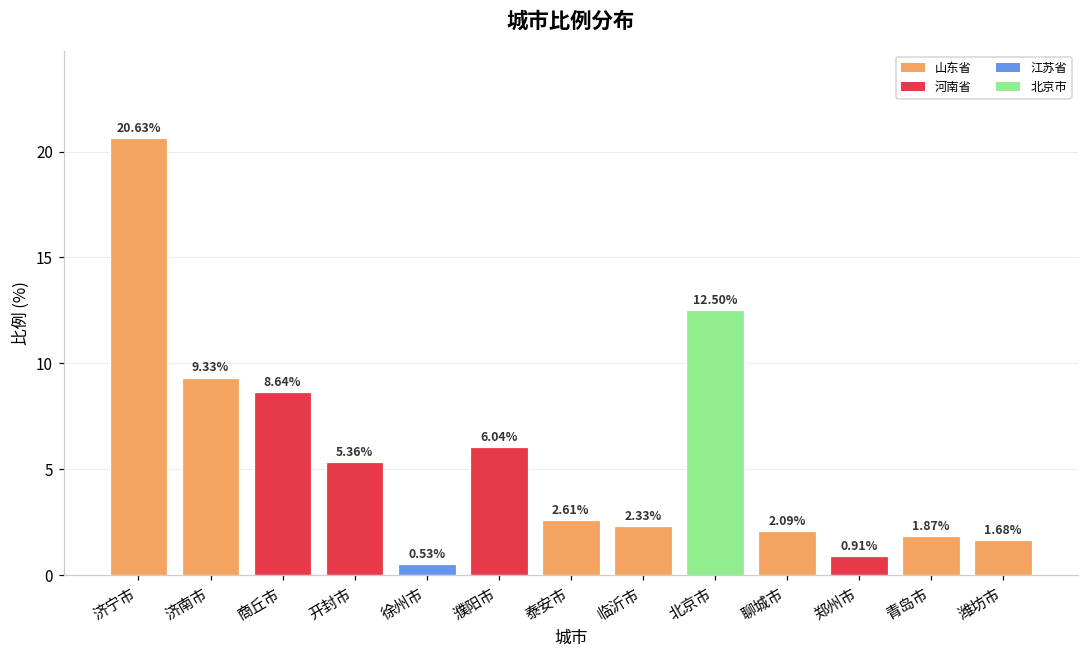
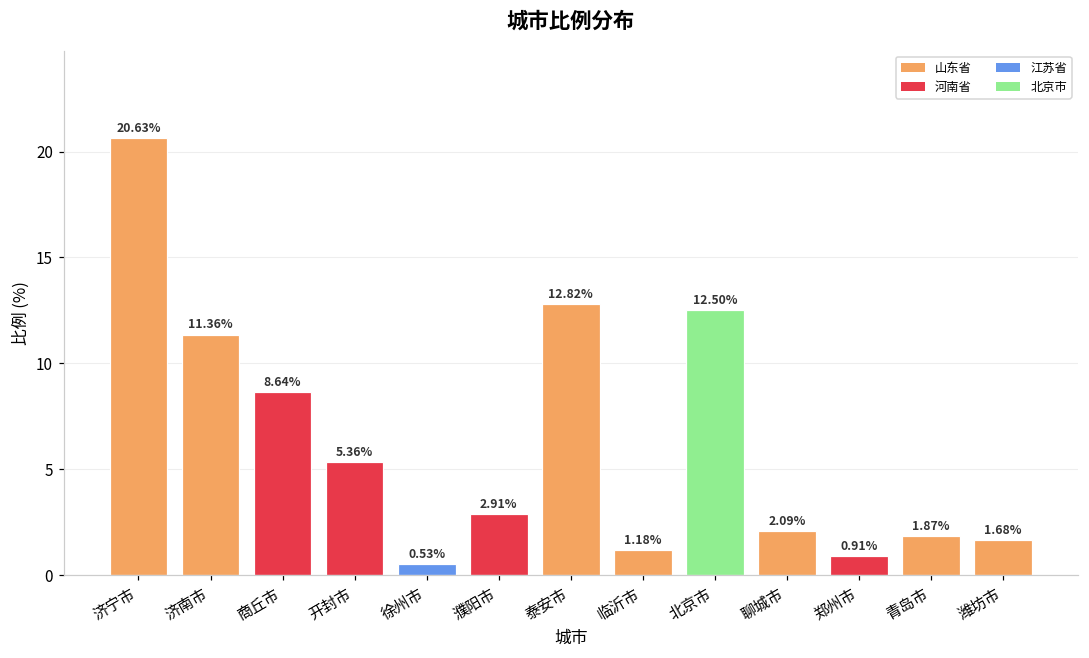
济南市: 9.33% -> 11.36%
濮阳市: 6.04% -> 2.91%
泰安市: 2.61% -> 12.82%
临沂市: 2.33% -> 1.18%
